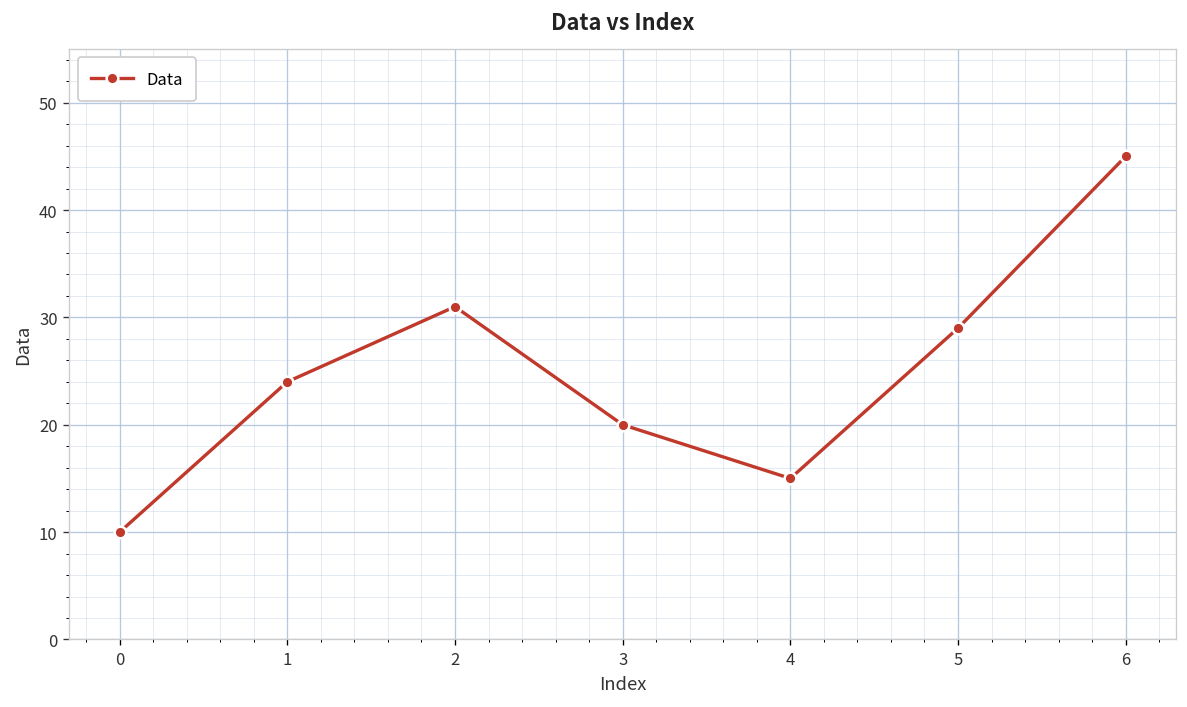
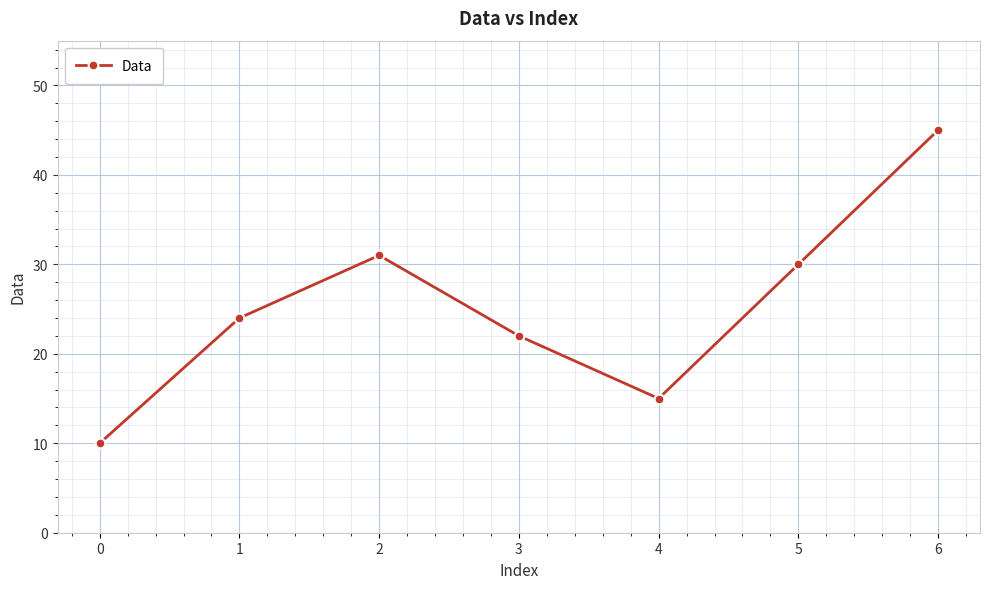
3: 20 -> 22
5: 29 -> 30
